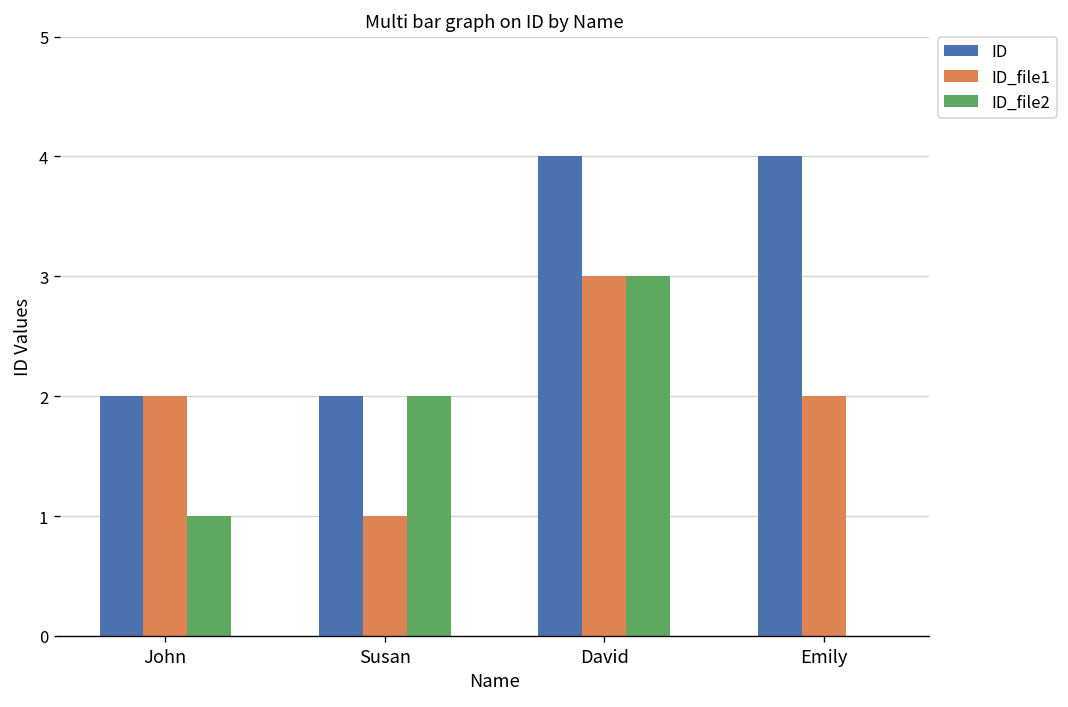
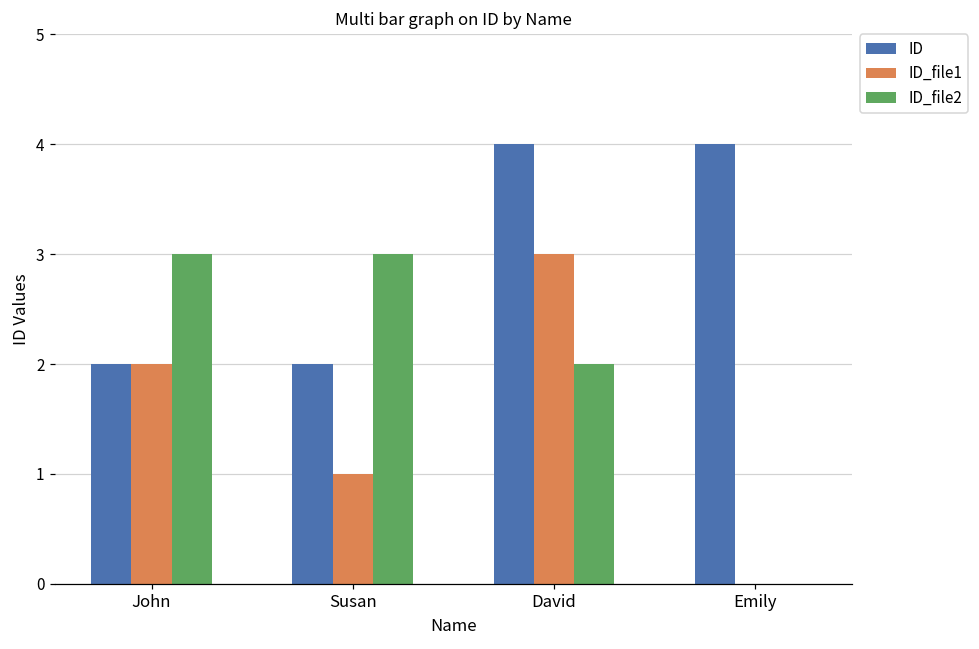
ID_file2, John: 1 -> 3
ID_file2, Susan: 2 -> 3
ID_file2, David: 3 -> 2
ID_file1, Emily: 2 -> 0
